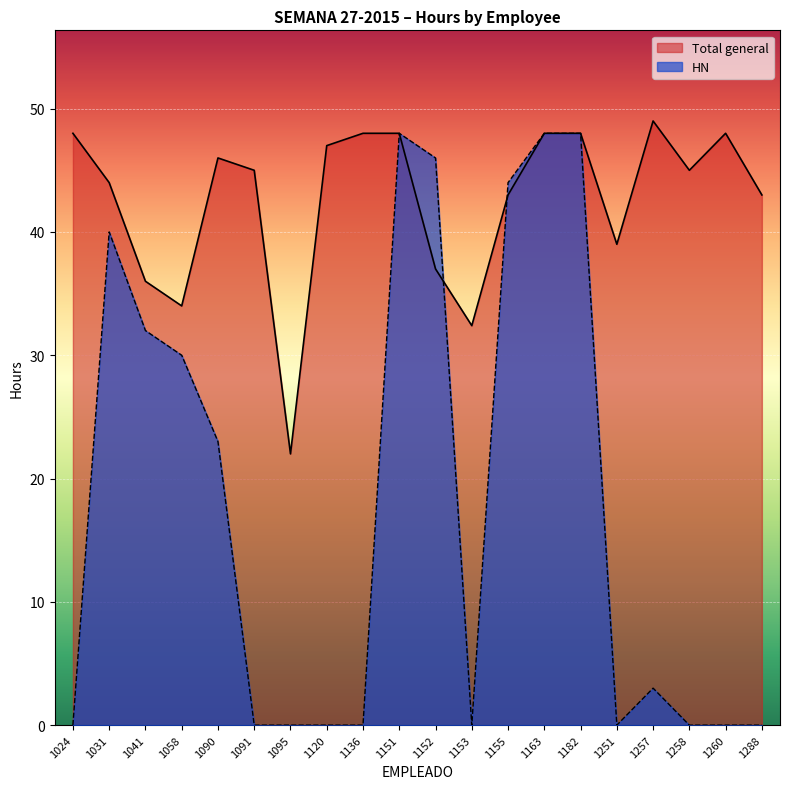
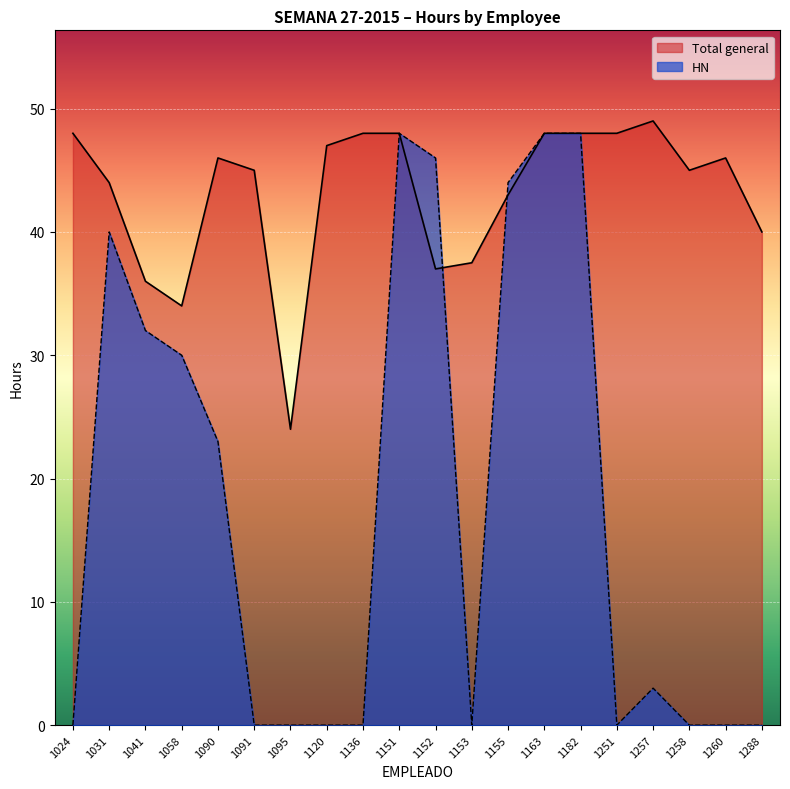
Total general, 1095: 22 -> 24
Total general, 1153: 32.4 -> 37.5
Total general, 1251: 39 -> 48
Total general, 1260: 48 -> 46
Total general, 1288: 43 -> 40
